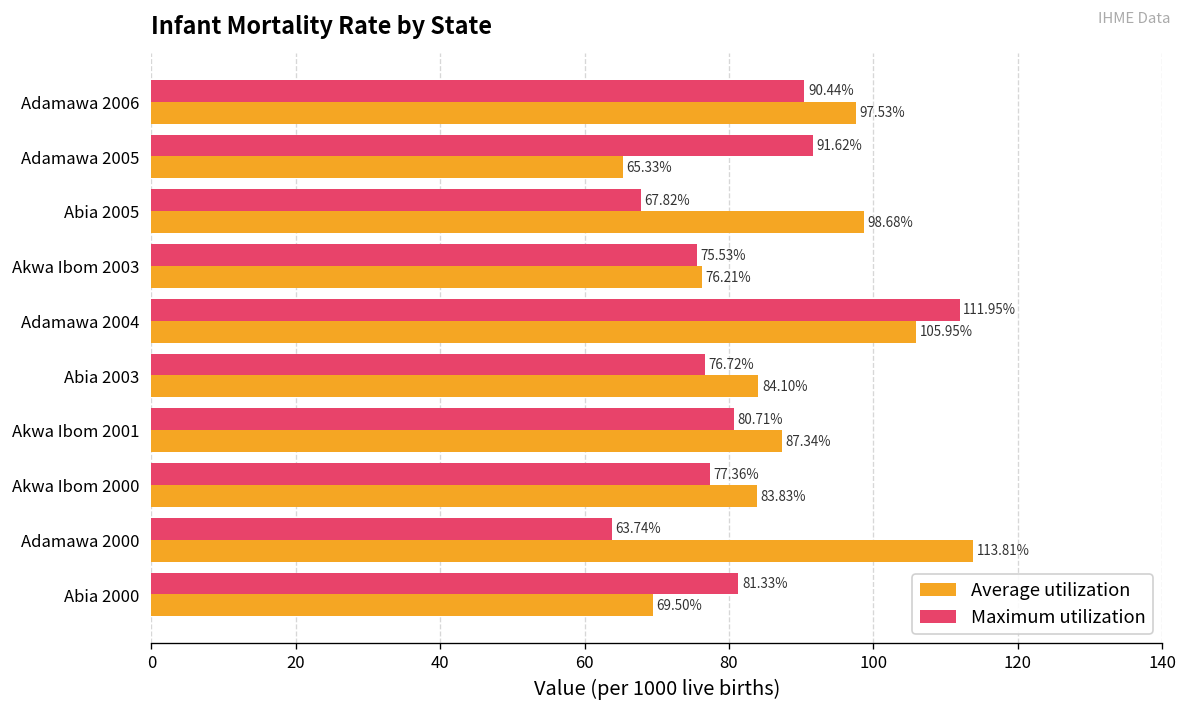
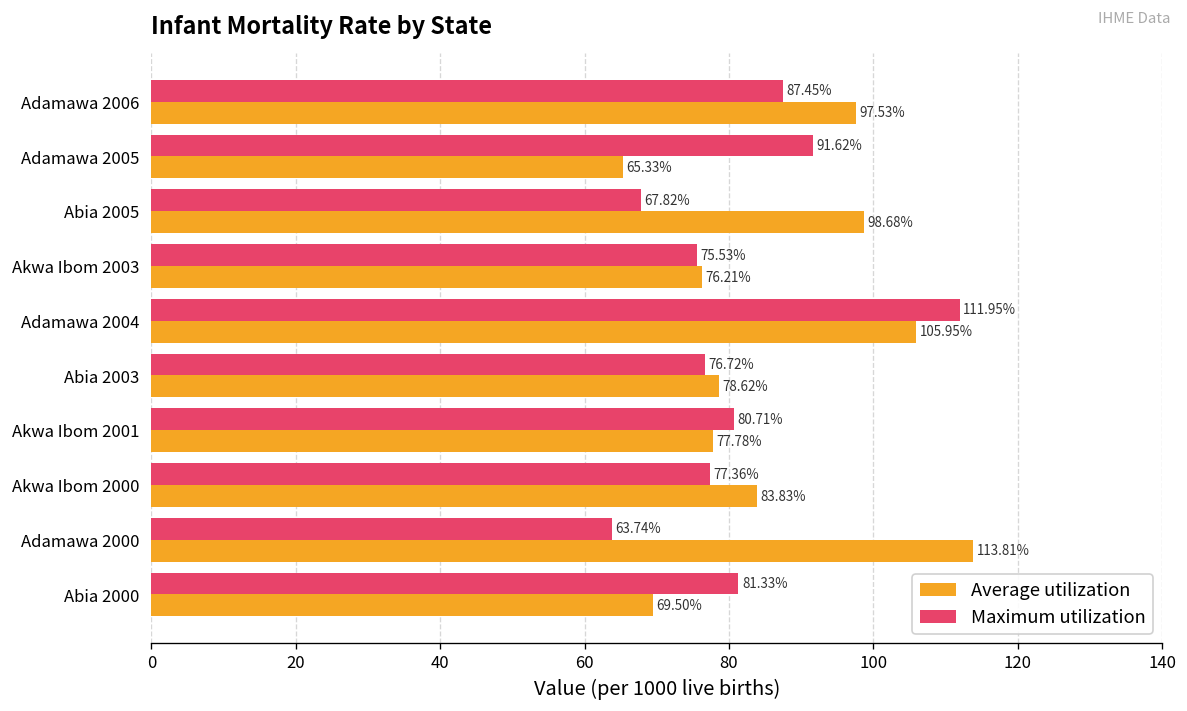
Maximum utilization, Adamawa 2006: 90.44% -> 87.45%
Average utilization, Abia 2003: 84.10% -> 78.62%
Average utilization, Akwa Ibom 2001: 87.34% -> 77.78%
